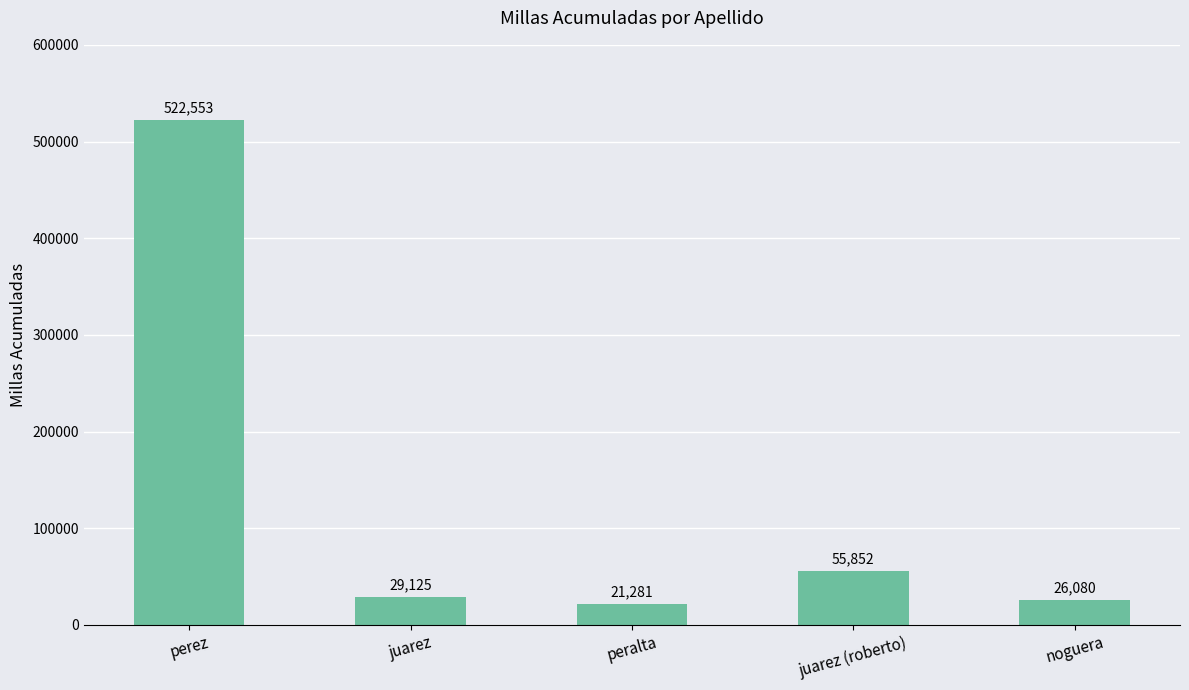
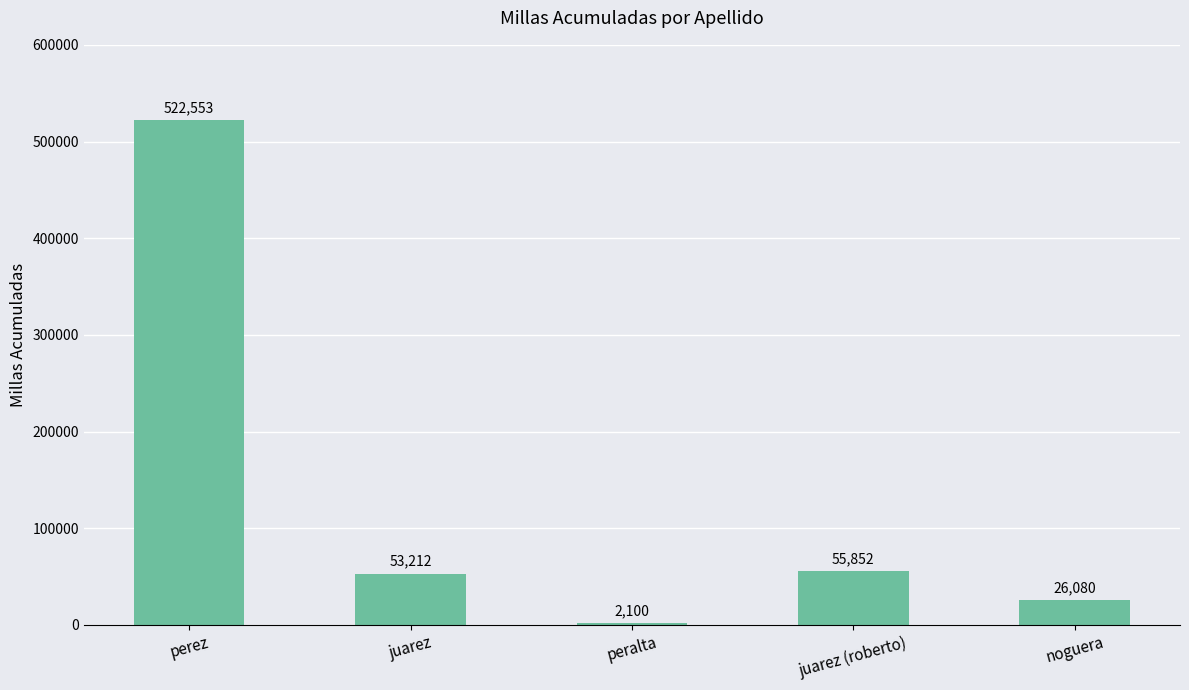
juarez: 29,125 -> 53,212
peralta: 21,281 -> 2,100
